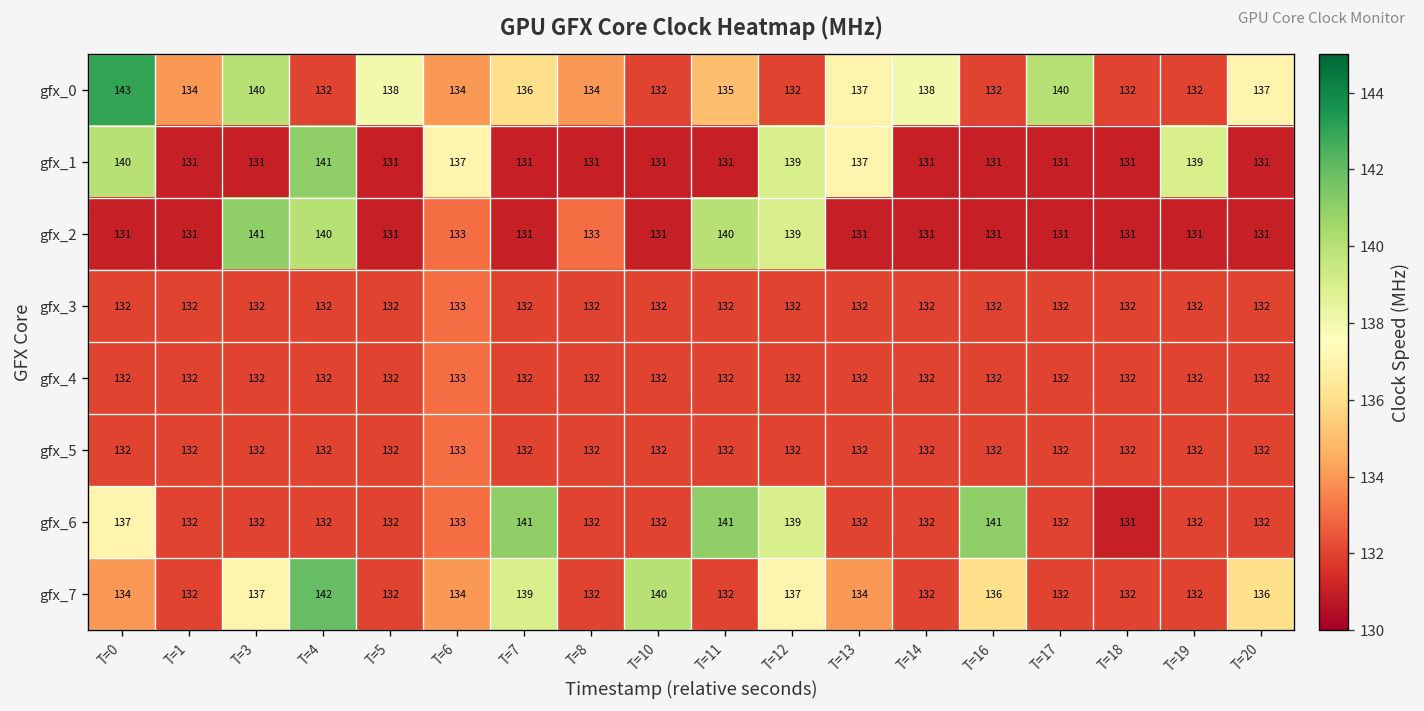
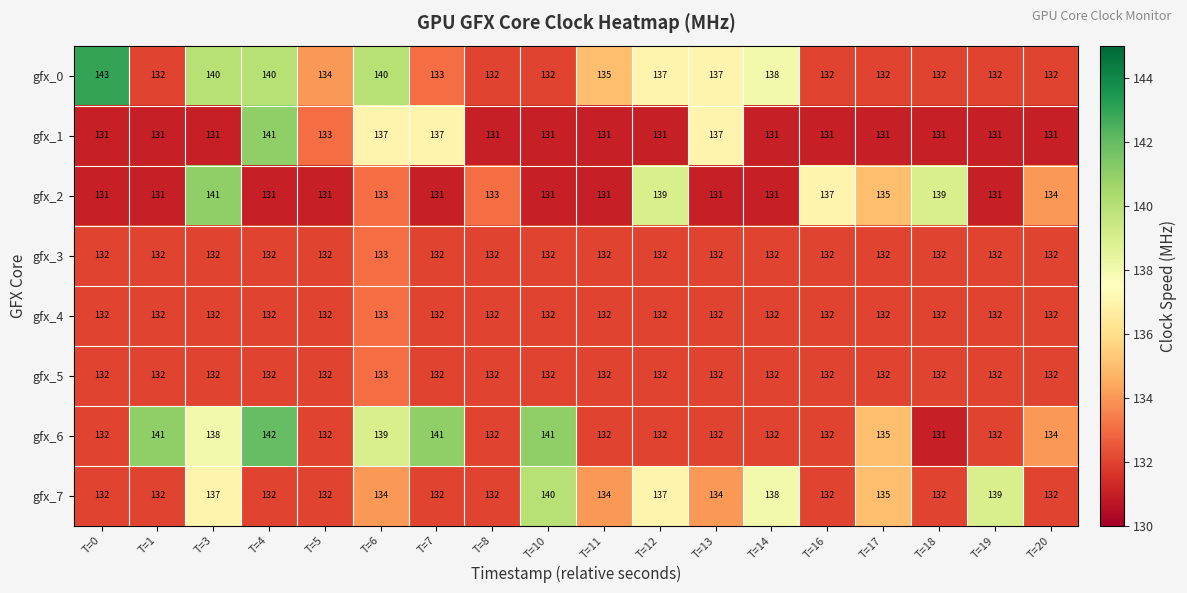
gfx_0, T=1: 134 -> 132
gfx_0, T=4: 132 -> 140
gfx_0, T=5: 138 -> 134
gfx_0, T=6: 134 -> 140
gfx_0, T=7: 136 -> 133
gfx_0, T=8: 134 -> 132
gfx_0, T=12: 132 -> 137
gfx_0, T=17: 140 -> 132
gfx_0, T=20: 137 -> 132
gfx_1, T=0: 140 -> 131
gfx_1, T=5: 131 -> 133
gfx_1, T=7: 131 -> 137
gfx_1, T=12: 139 -> 131
gfx_1, T=19: 139 -> 131
gfx_2, T=4: 140 -> 131
gfx_2, T=11: 140 -> 131
gfx_2, T=16: 131 -> 137
gfx_2, T=17: 131 -> 135
gfx_2, T=18: 131 -> 139
gfx_2, T=20: 131 -> 134
gfx_6, T=0: 137 -> 132
gfx_6, T=1: 132 -> 141
gfx_6, T=3: 132 -> 138
gfx_6, T=4: 132 -> 142
gfx_6, T=6: 133 -> 139
gfx_6, T=10: 132 -> 141
gfx_6, T=11: 141 -> 132
gfx_6, T=12: 139 -> 132
gfx_6, T=16: 141 -> 132
gfx_6, T=17: 132 -> 135
gfx_6, T=20: 132 -> 134
gfx_7, T=0: 134 -> 132
gfx_7, T=4: 142 -> 132
gfx_7, T=7: 139 -> 132
gfx_7, T=11: 132 -> 134
gfx_7, T=14: 132 -> 138
gfx_7, T=16: 136 -> 132
gfx_7, T=17: 132 -> 135
gfx_7, T=19: 132 -> 139
gfx_7, T=20: 136 -> 132
